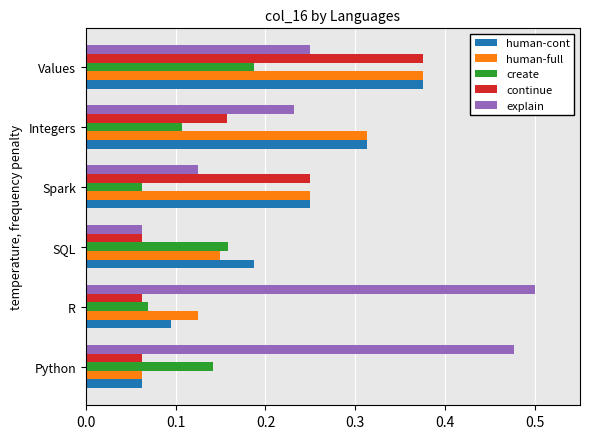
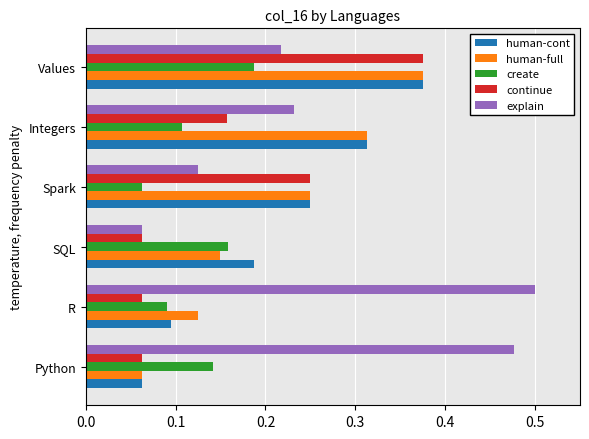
explain, Values: 0.25 -> 0.22
create, R: 0.07 -> 0.09
